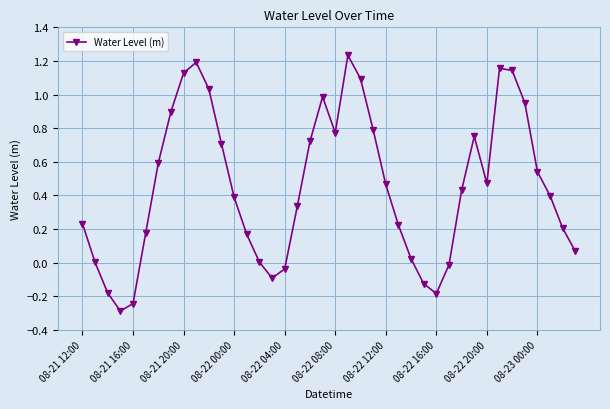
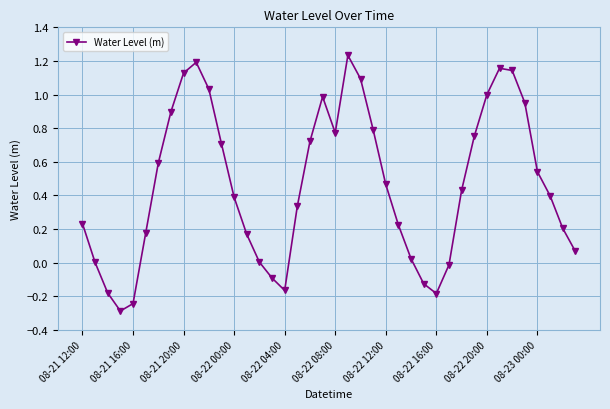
08-22 04:00: -0.04 -> -0.17
08-22 20:00: 0.47 -> 1.00
